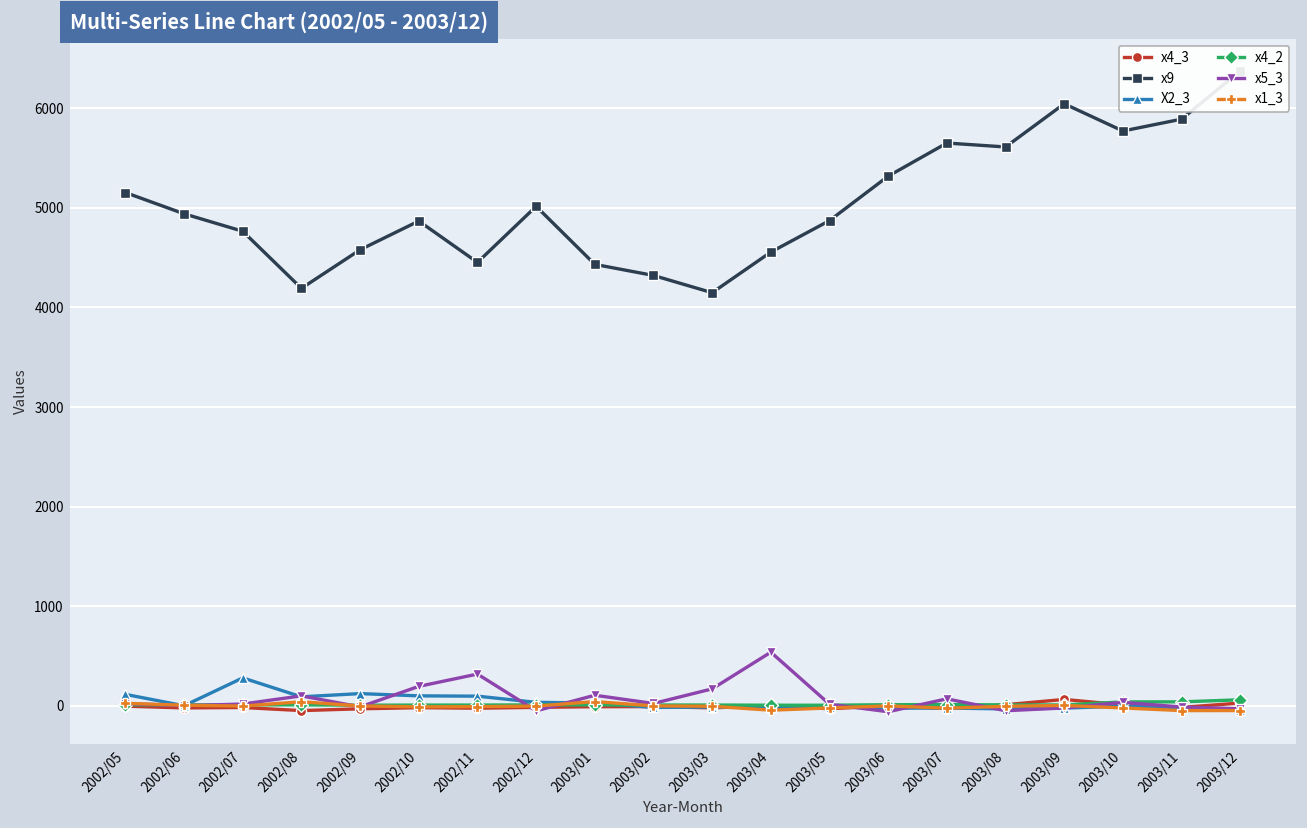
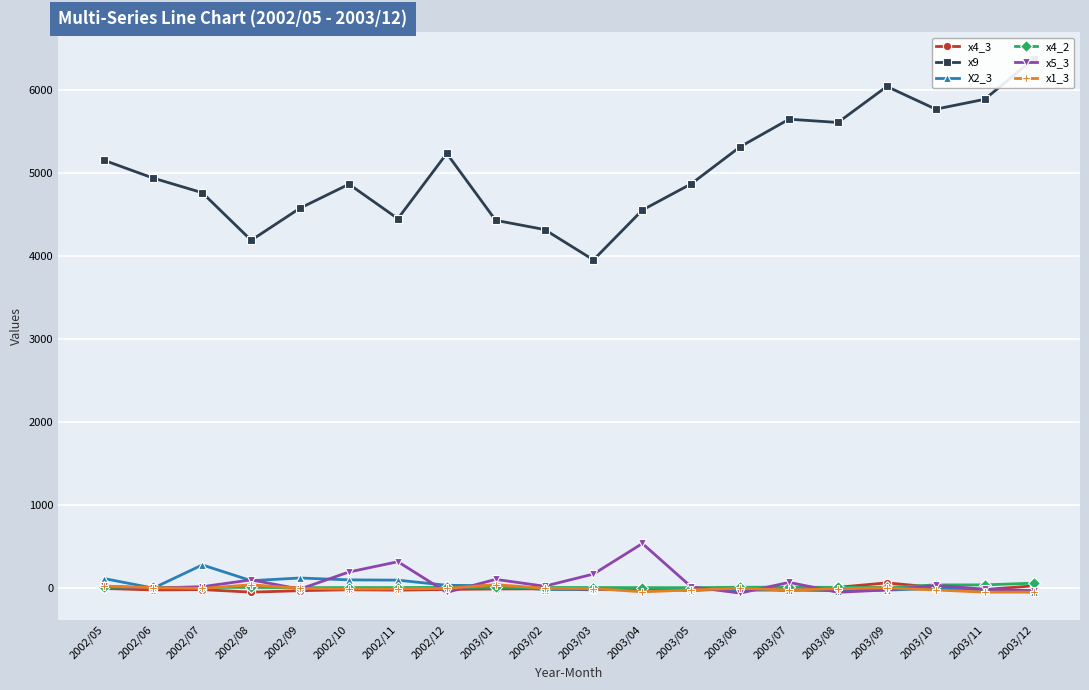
x9, 2002/12: 5000 -> 5200
x9, 2003/03: 4100 -> 4000
